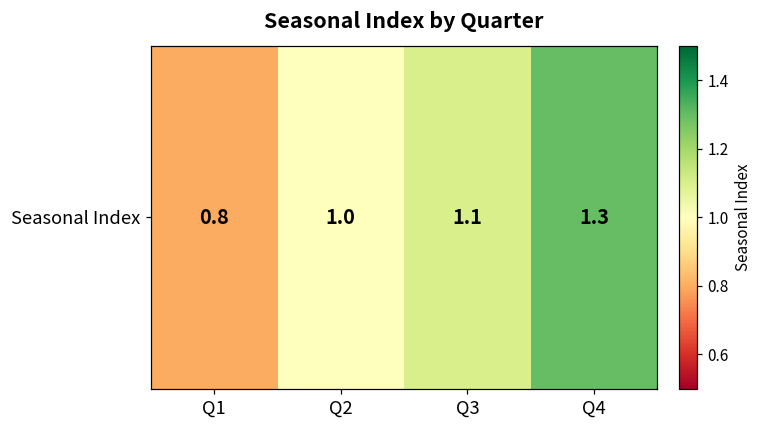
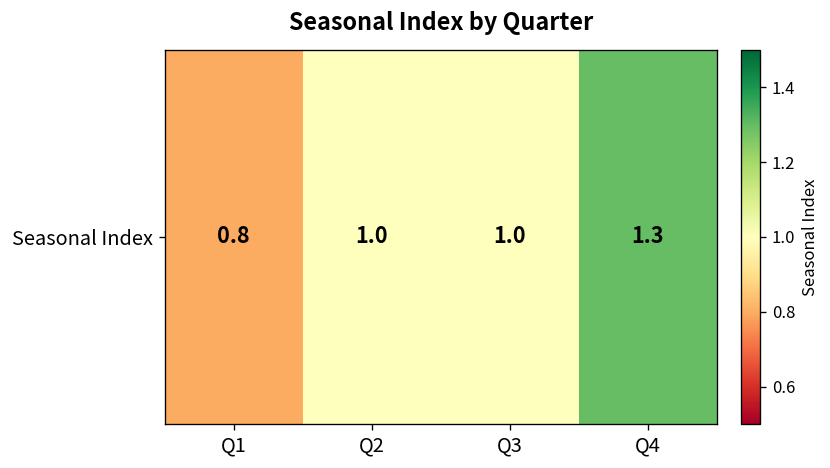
Seasonal Index, Q3: 1.1 -> 1.0
